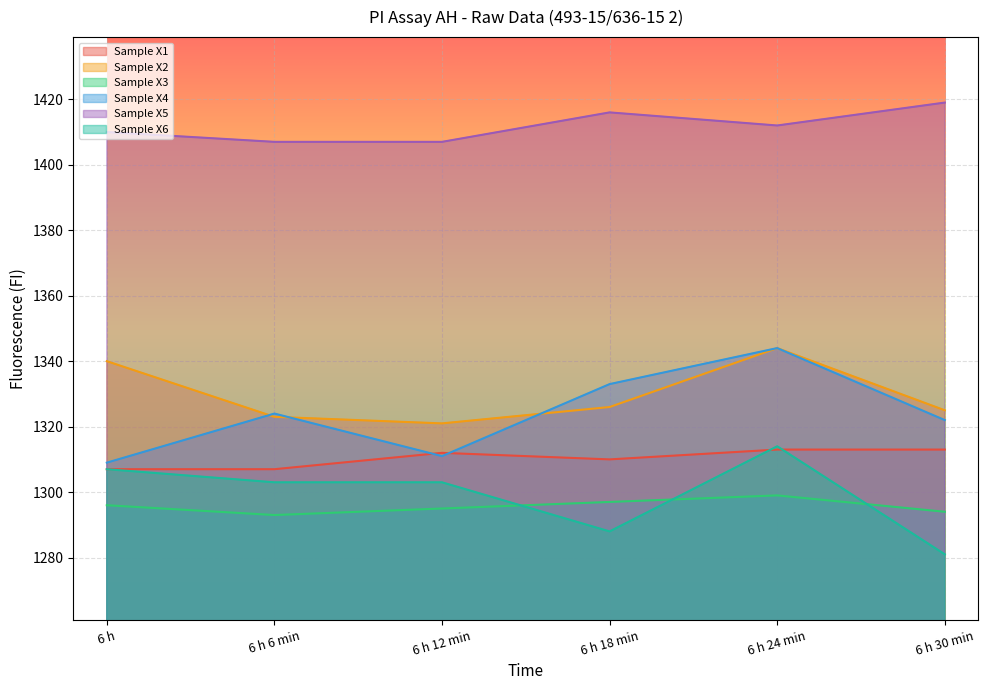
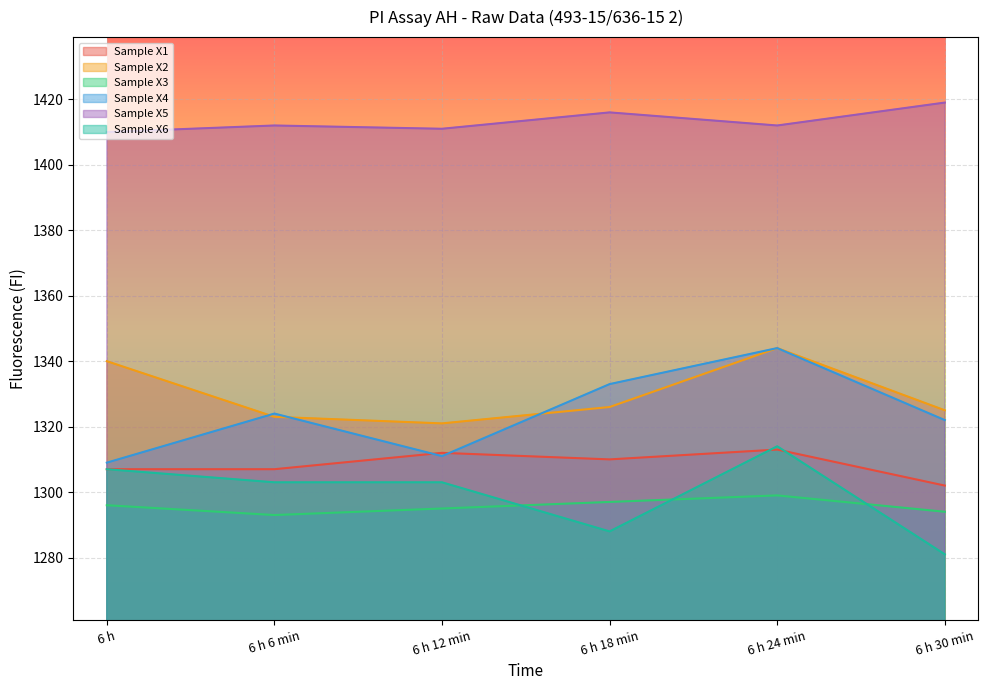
Sample X5, 6 h 6 min: 1407 -> 1412
Sample X5, 6 h 12 min: 1407 -> 1411
Sample X1, 6 h 30 min: 1313 -> 1302
